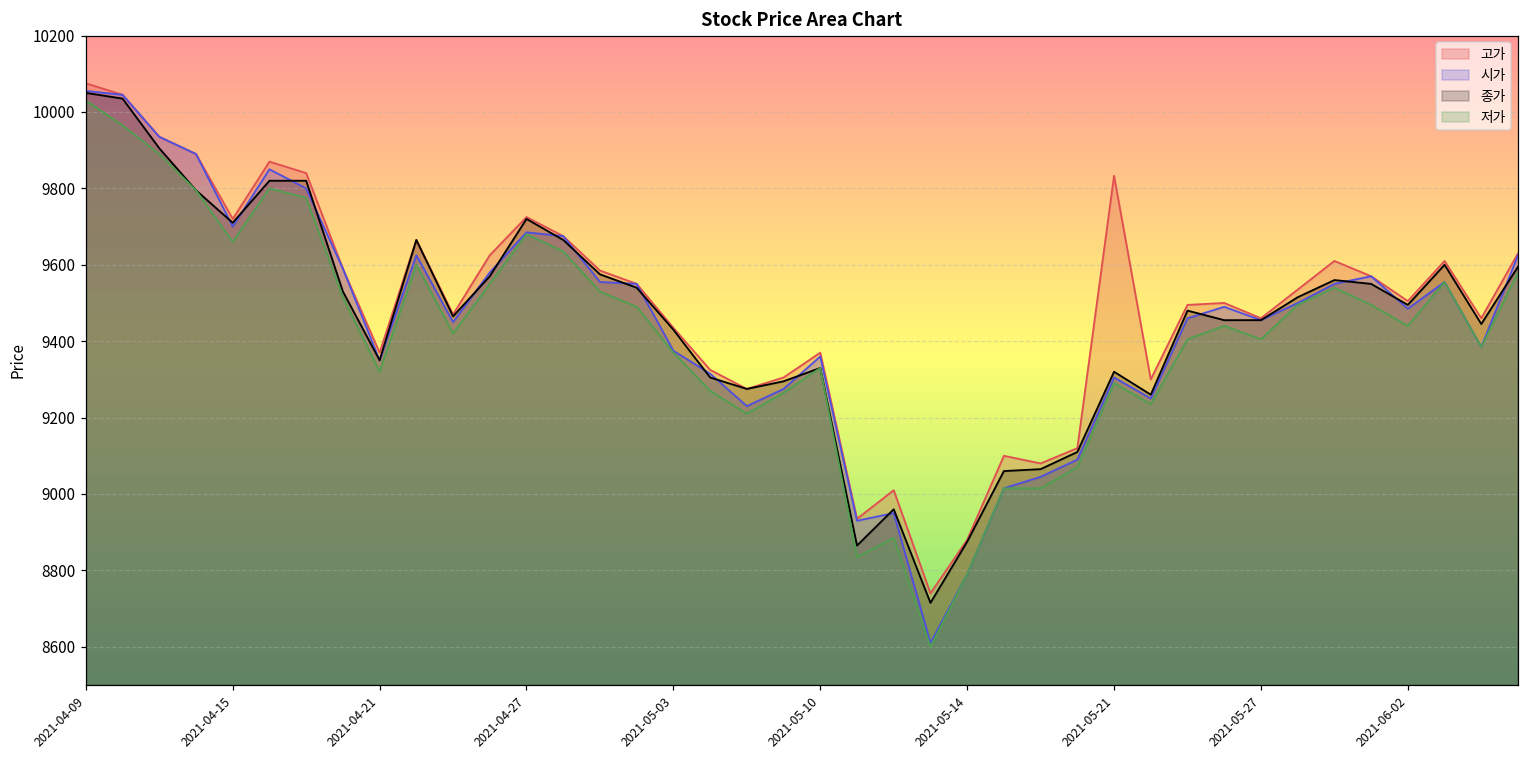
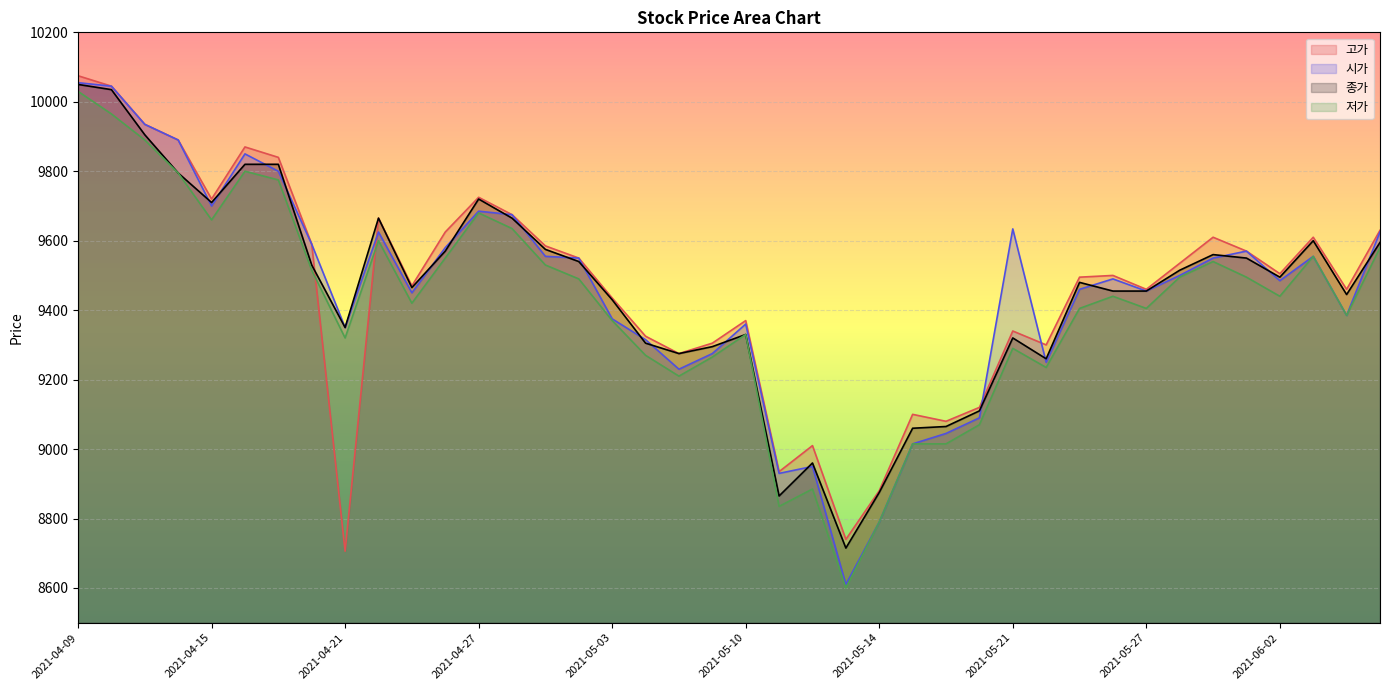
고가, 2021-04-21: 9370 -> 8710
고가, 2021-05-21: 9830 -> 9340
시가, 2021-05-21: 9310 -> 9630
